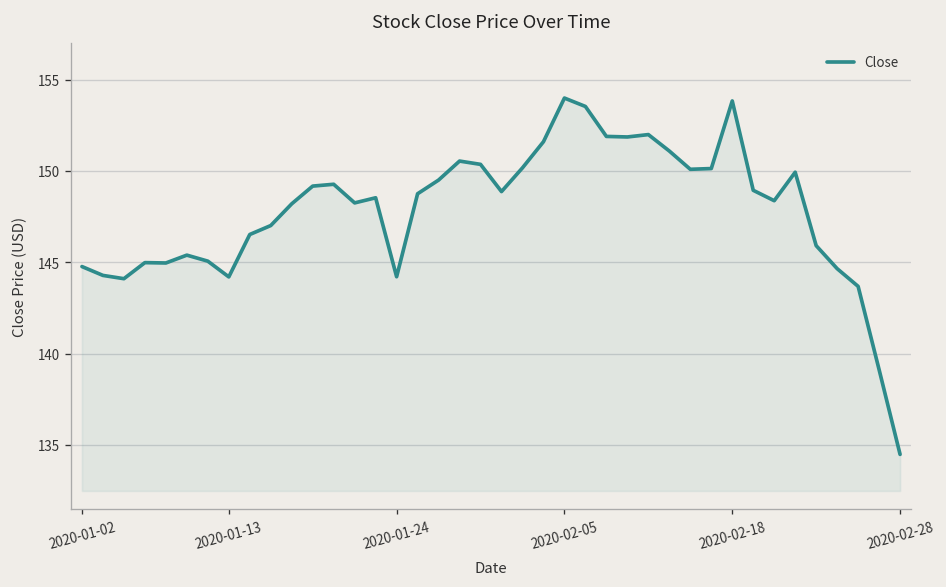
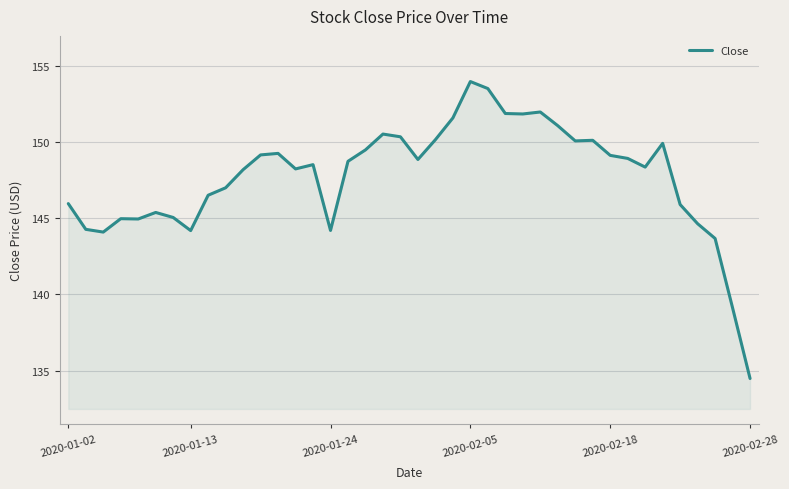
2020-01-02: 144.8 -> 146.0
2020-02-18: 153.8 -> 149.1
